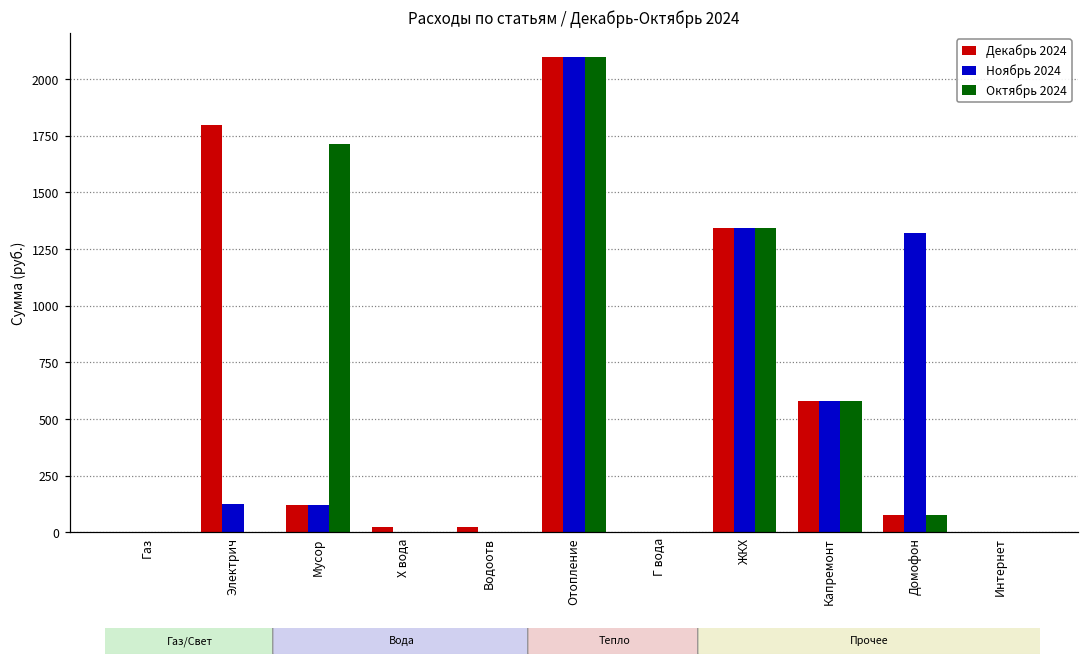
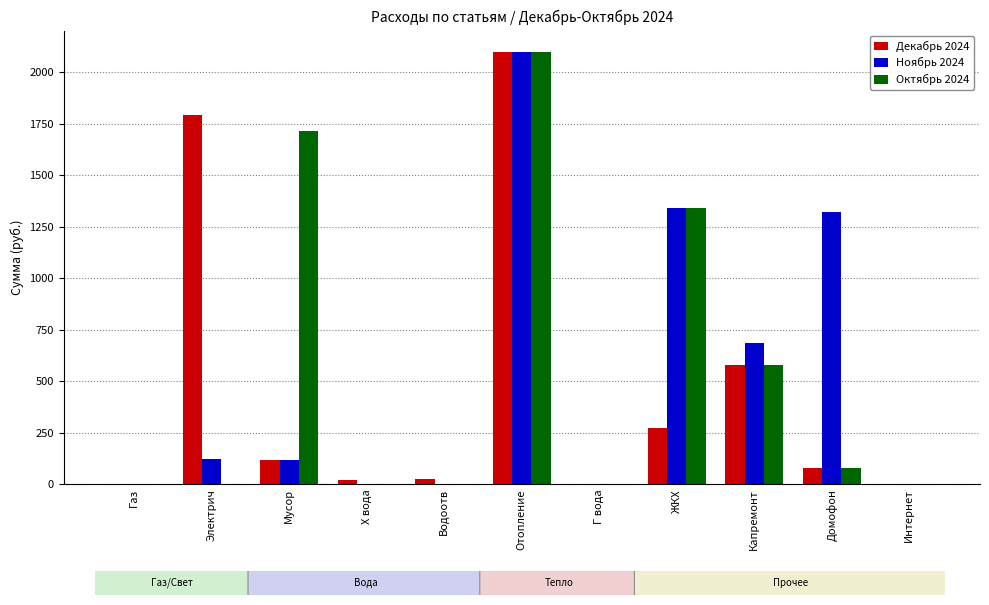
Декабрь 2024, ЖКХ: 1340 -> 270
Ноябрь 2024, Капремонт: 580 -> 690
